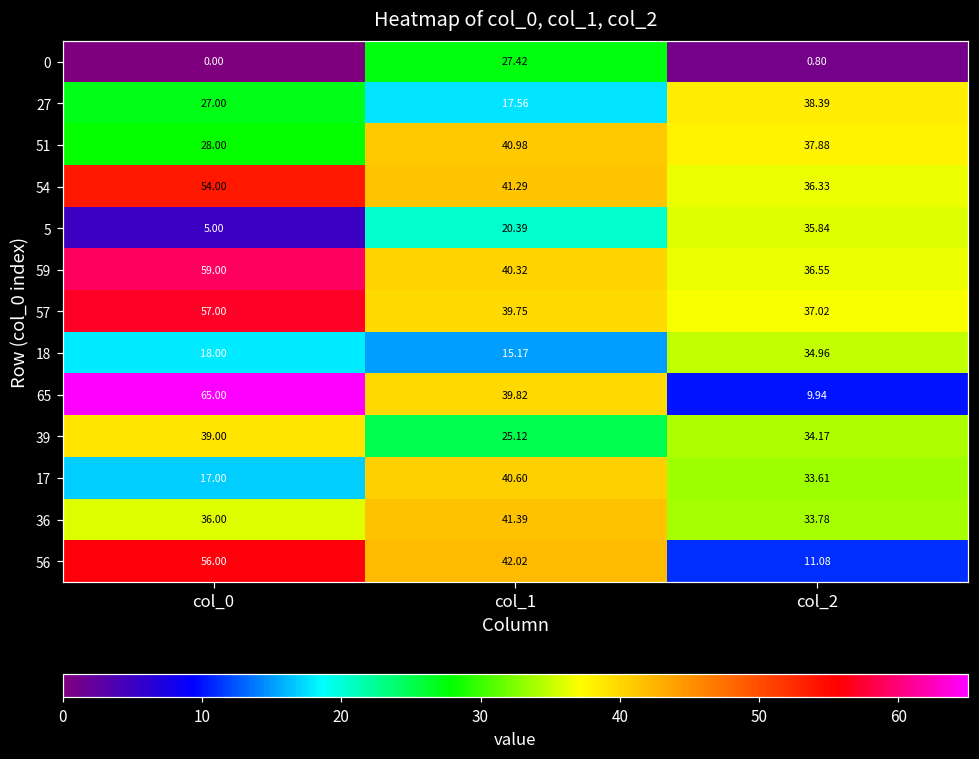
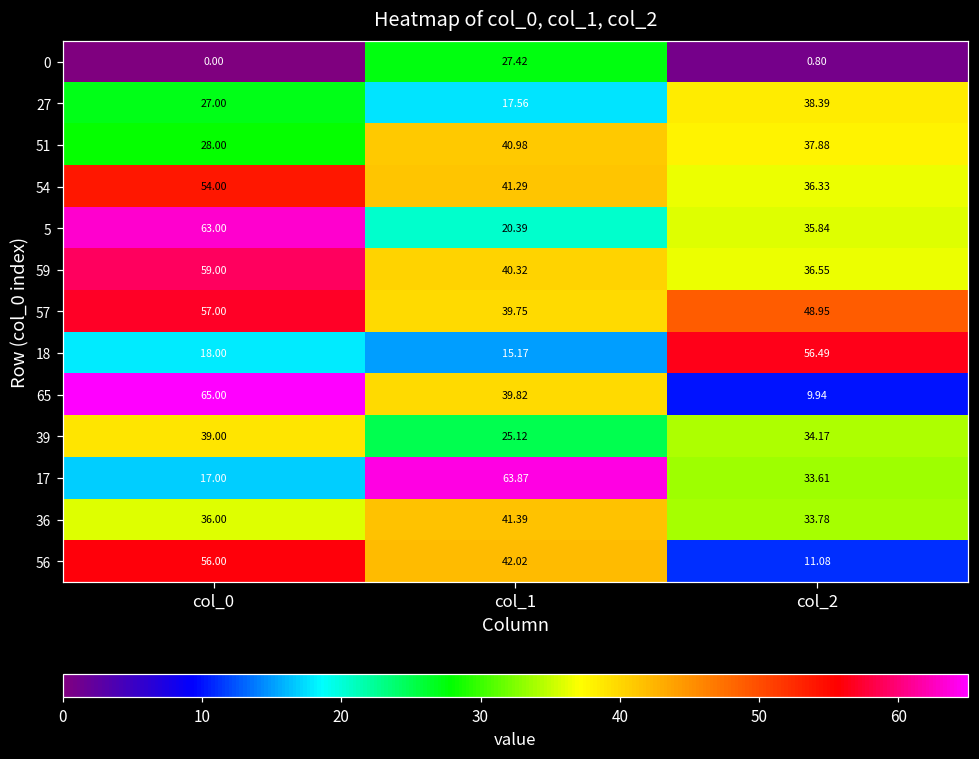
5, col_0: 5.00 -> 63.00
57, col_2: 37.02 -> 48.95
18, col_2: 34.96 -> 56.49
17, col_1: 40.60 -> 63.87
